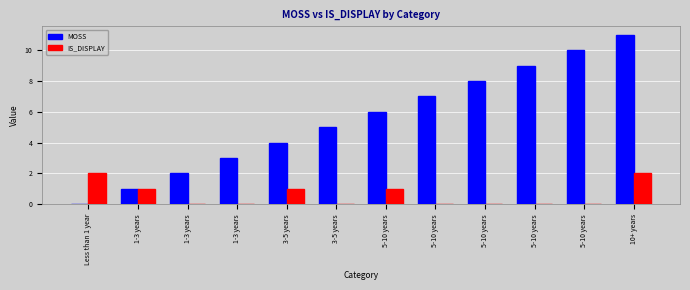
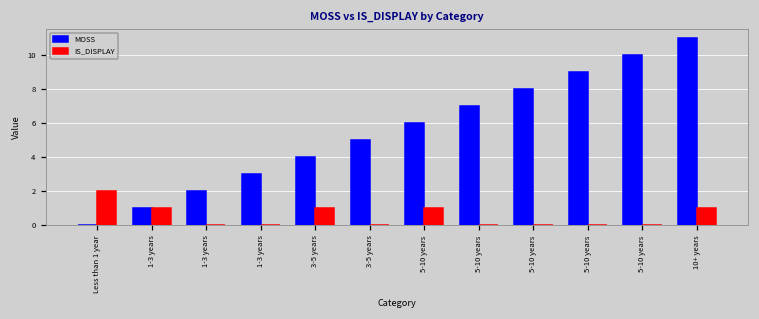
IS_DISPLAY, 10+ years: 2 -> 1
